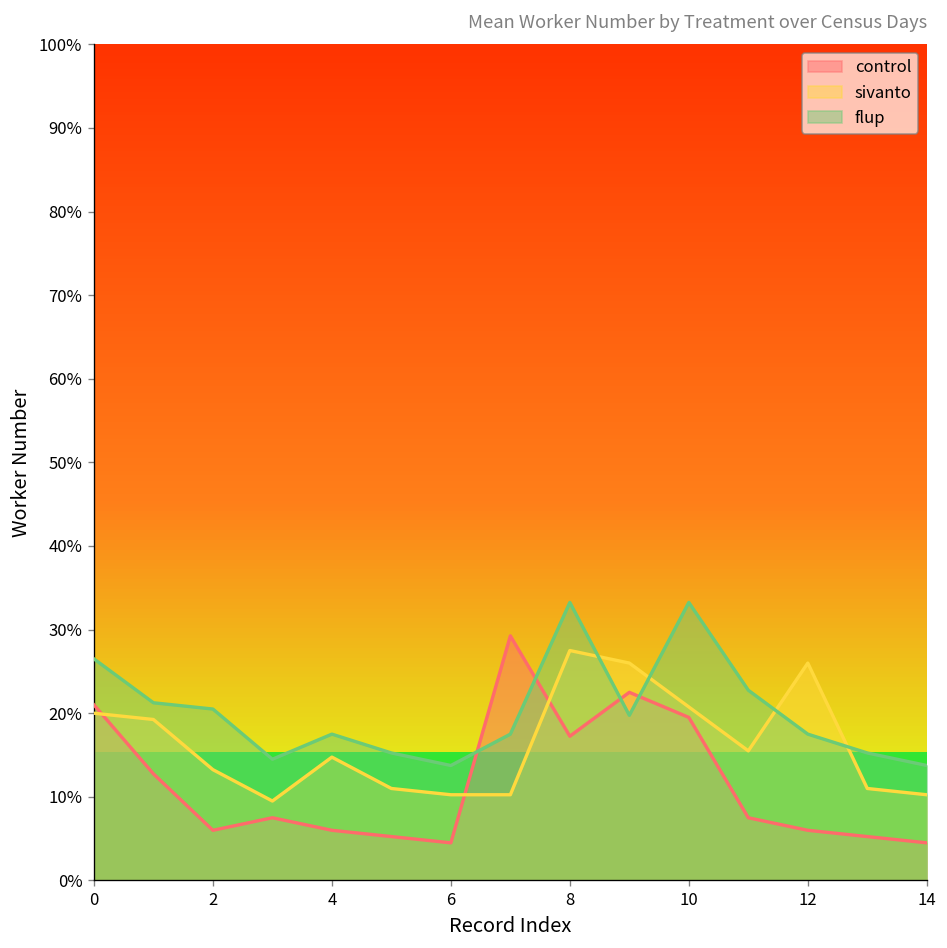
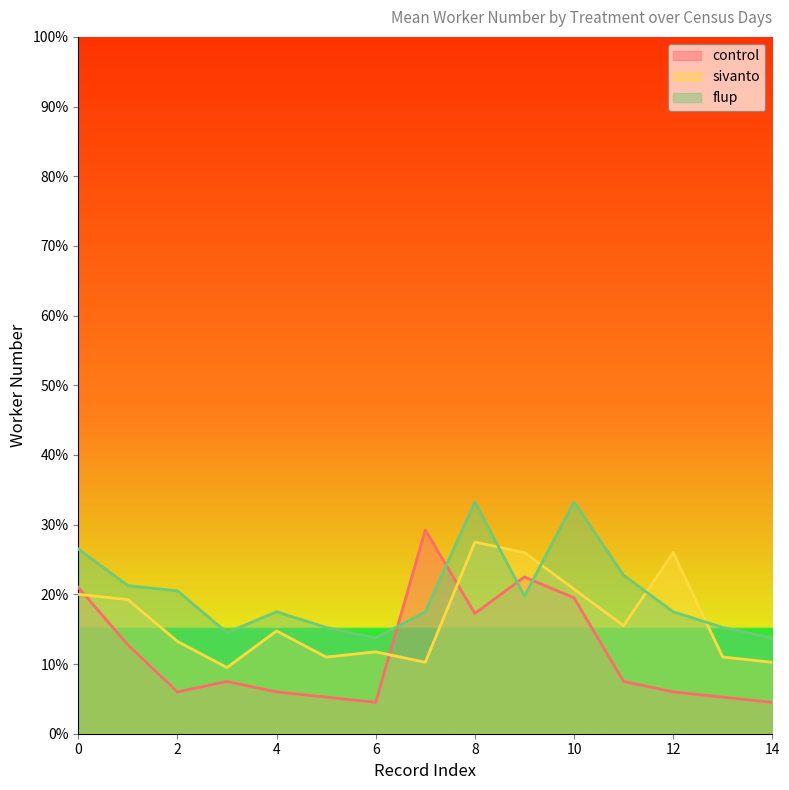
sivanto, 6: 10% -> 12%
